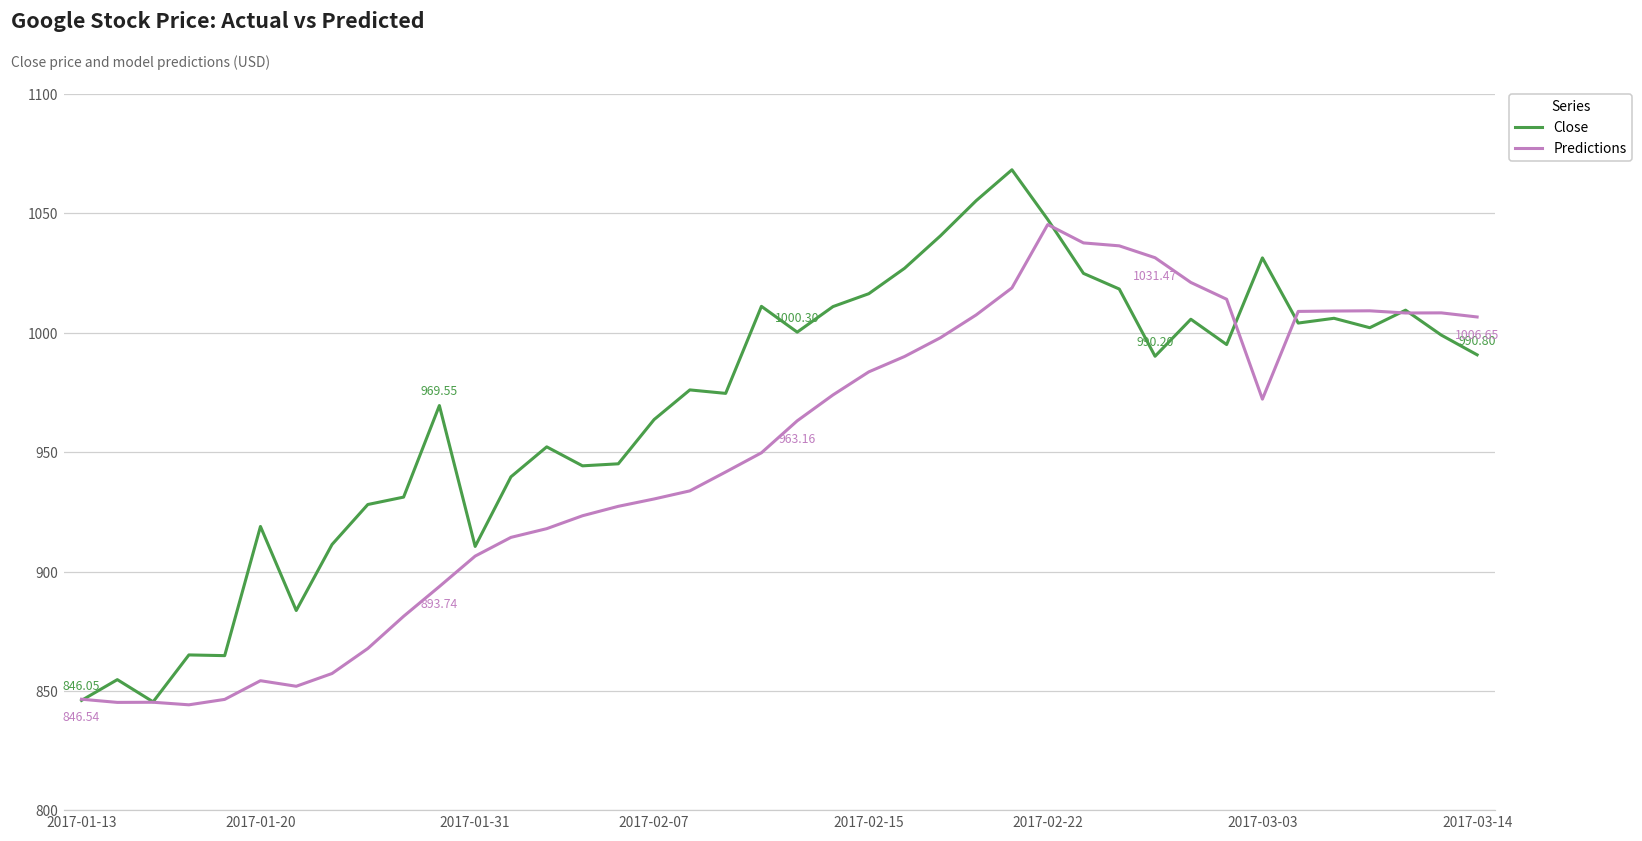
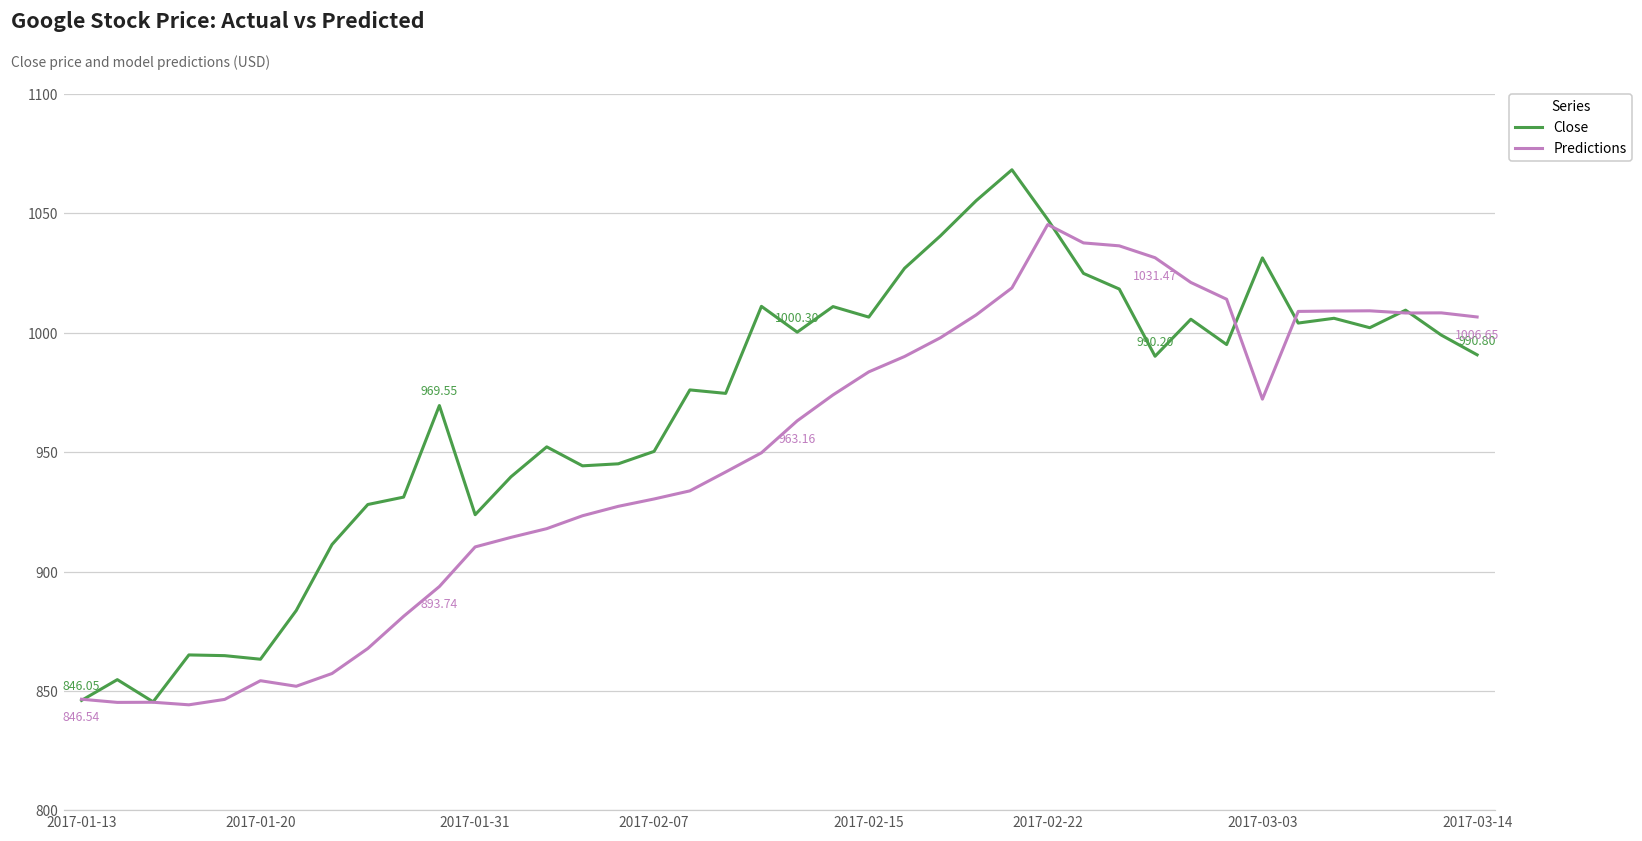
Close, 2017-01-20: 919 -> 863
Close, 2017-01-31: 911 -> 924
Predictions, 2017-01-31: 906 -> 910
Close, 2017-02-07: 964 -> 950
Close, 2017-02-15: 1016 -> 1007
